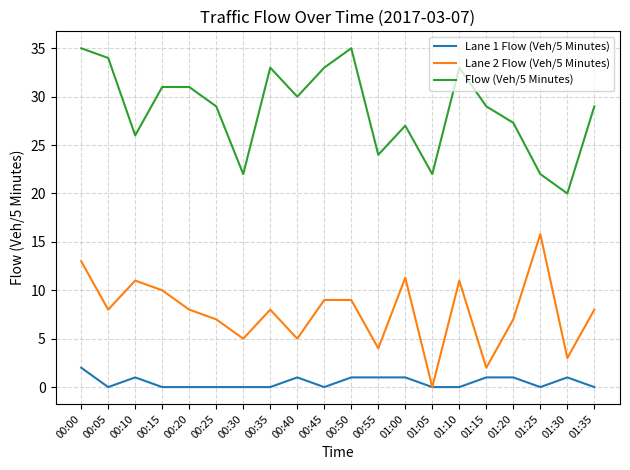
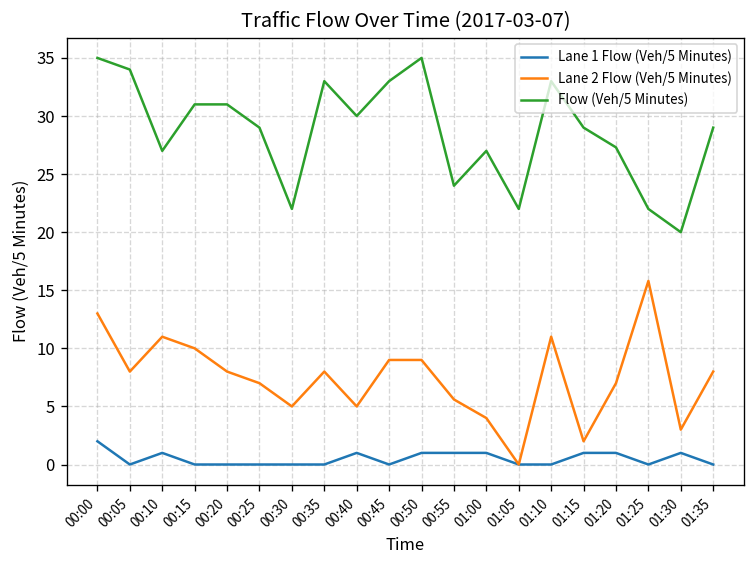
Flow (Veh/5 Minutes), 00:10: 26 -> 27
Lane 2 Flow (Veh/5 Minutes), 00:55: 4 -> 6
Lane 2 Flow (Veh/5 Minutes), 01:00: 11 -> 4
